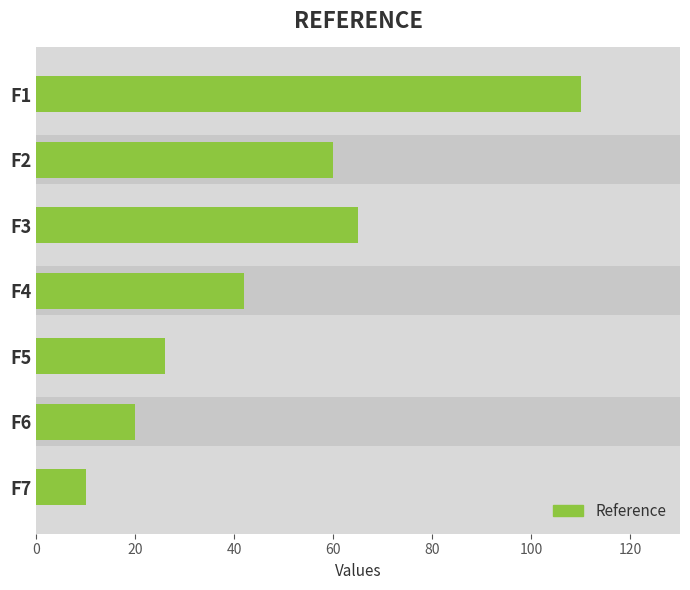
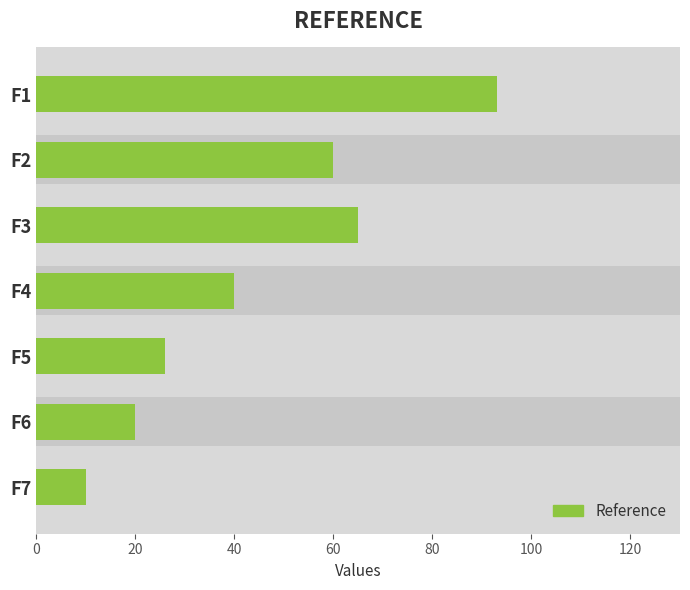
Reference, F1: 110 -> 93
Reference, F4: 42 -> 40
